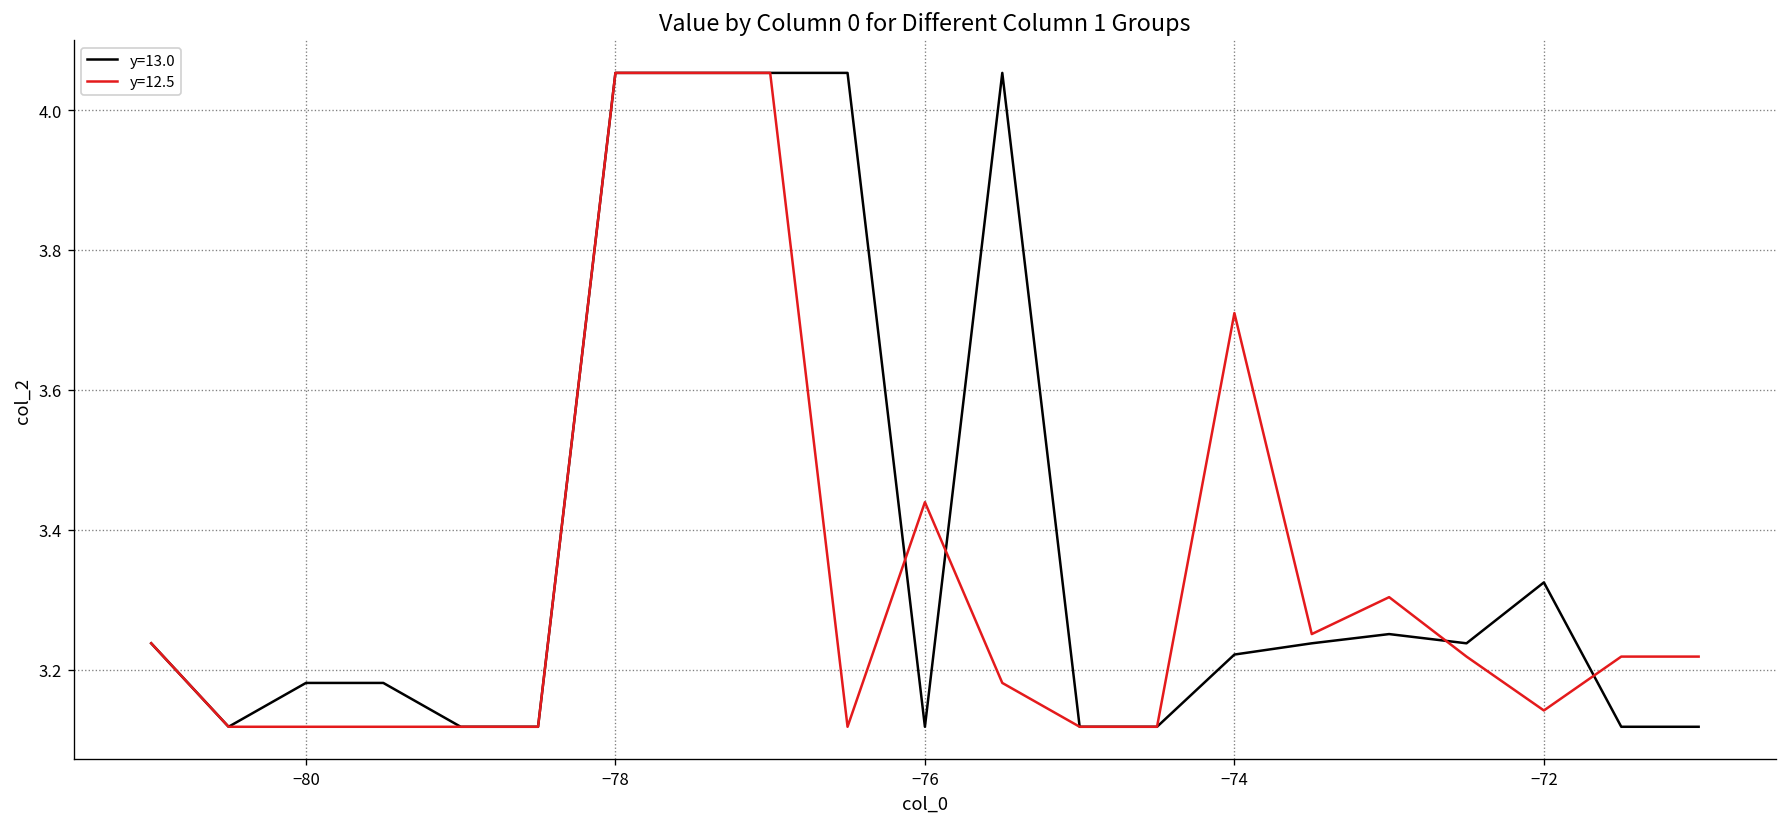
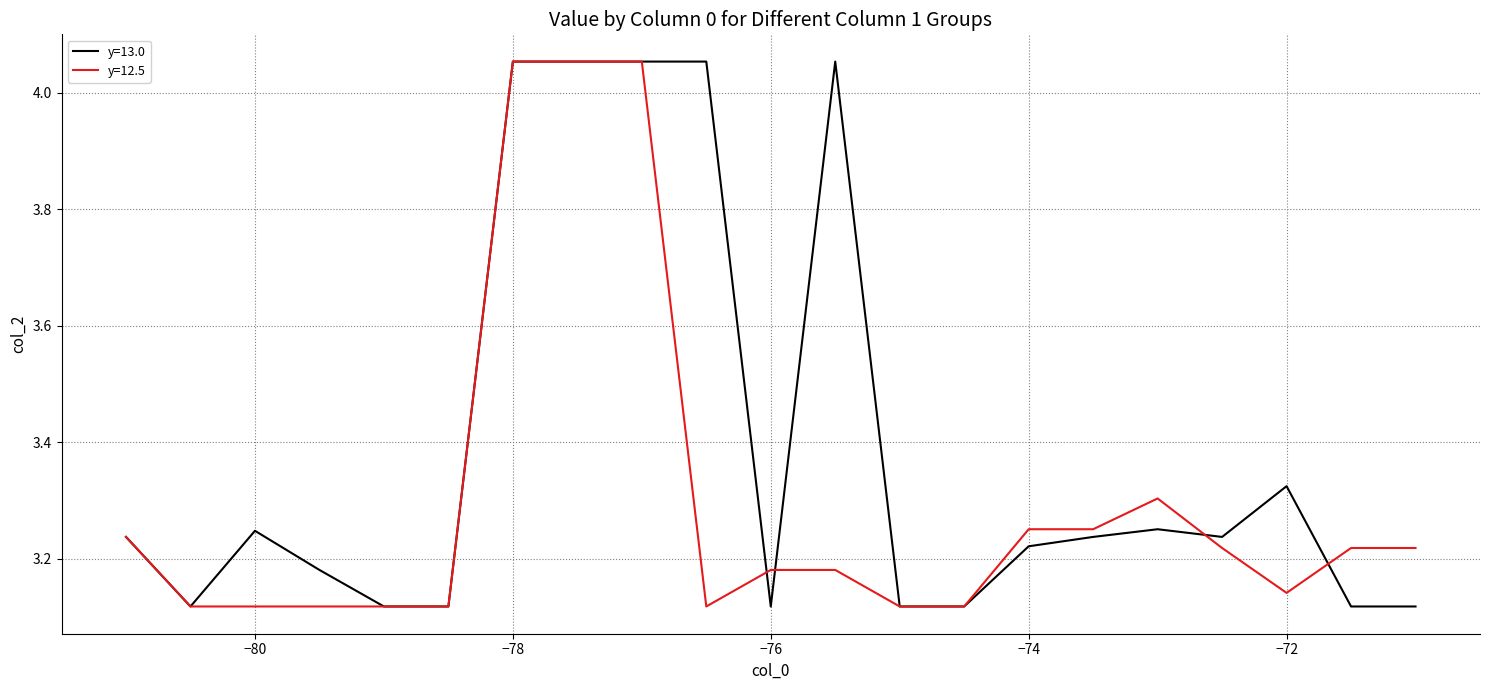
y=13.0, −80: 3.18 -> 3.25
y=12.5, −76: 3.44 -> 3.18
y=12.5, −74: 3.71 -> 3.25
